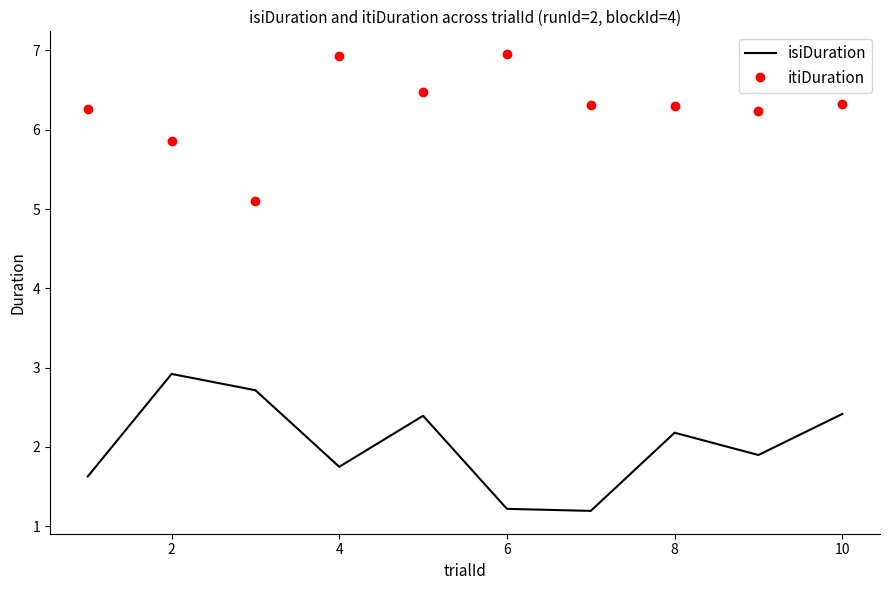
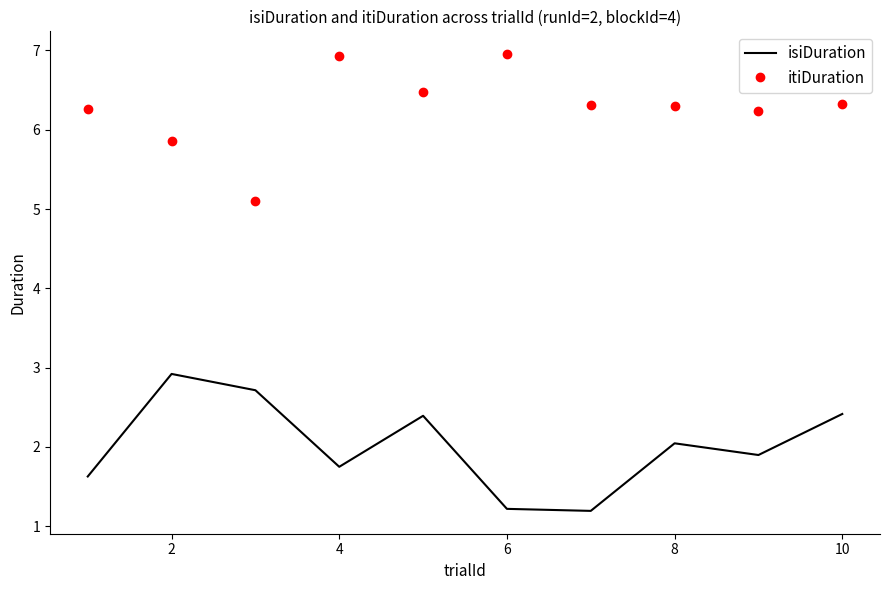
isiDuration, 8: 2.2 -> 2.0
